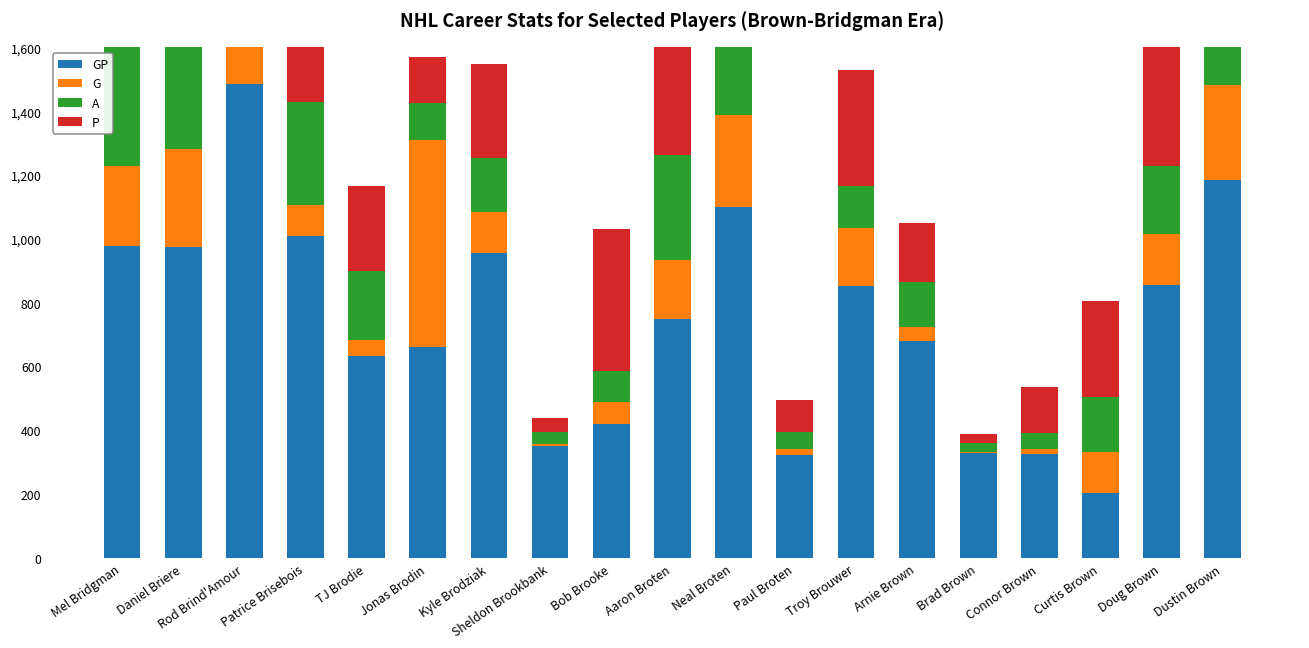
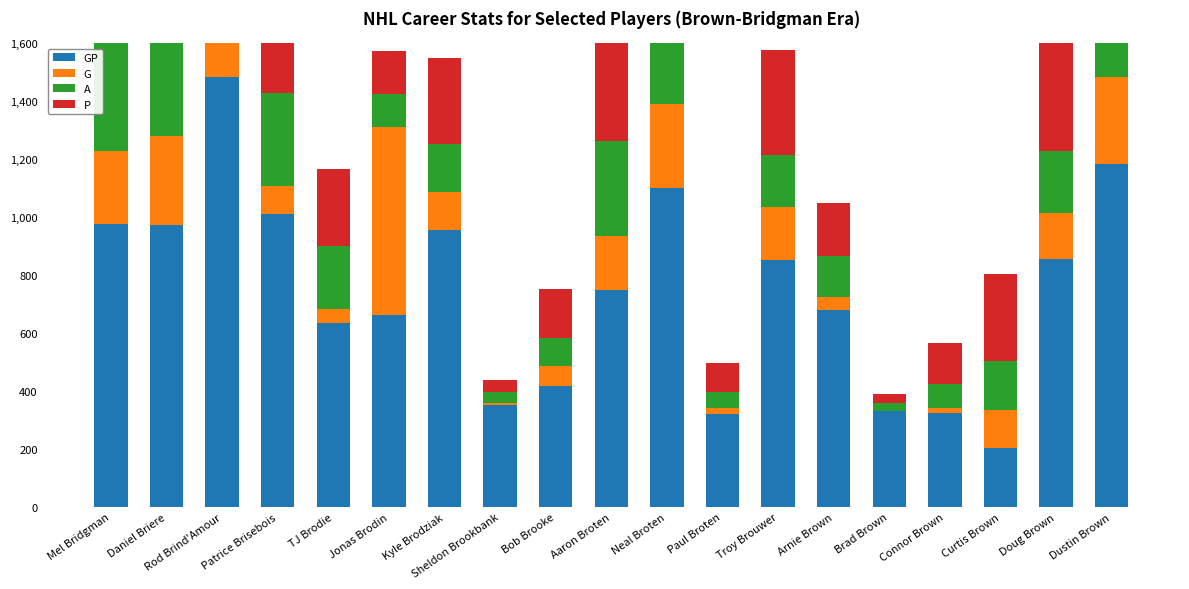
P, Bob Brooke: 450 -> 170
A, Troy Brouwer: 130 -> 180
A, Connor Brown: 50 -> 80
